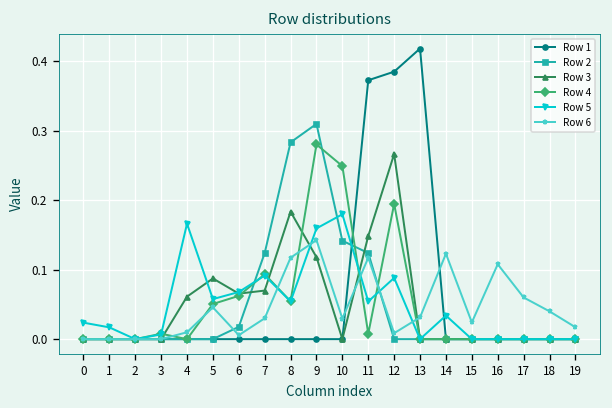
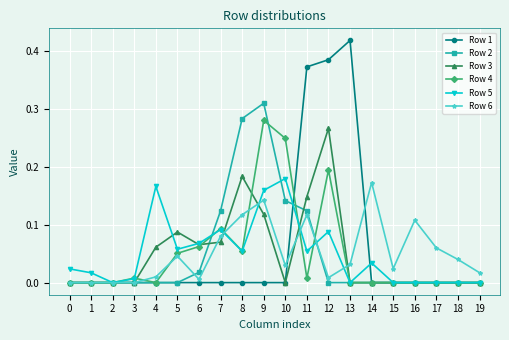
Row 6, 7: 0.03 -> 0.08
Row 6, 14: 0.12 -> 0.17
